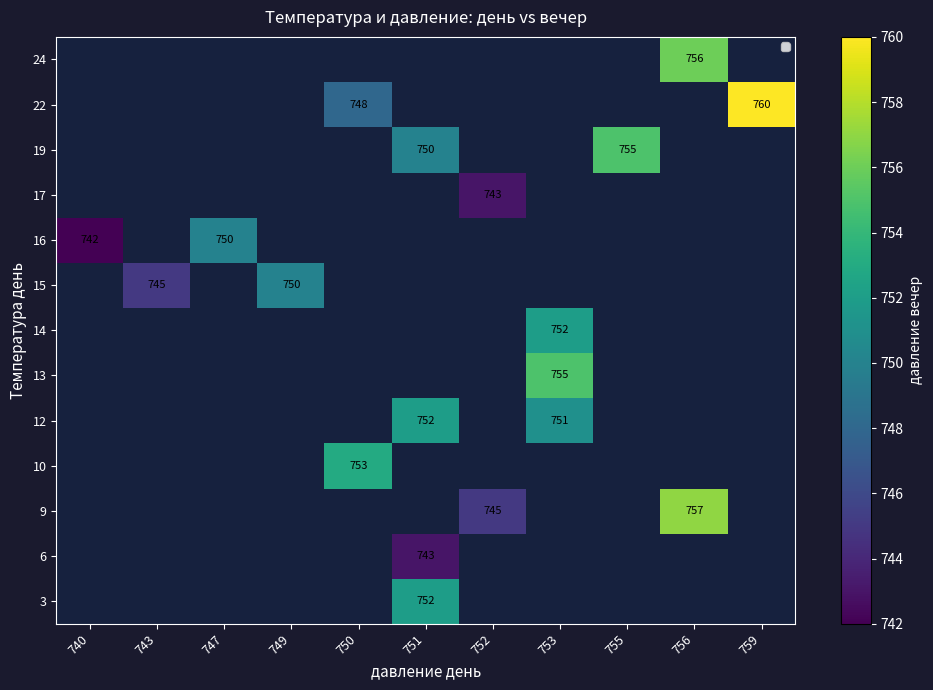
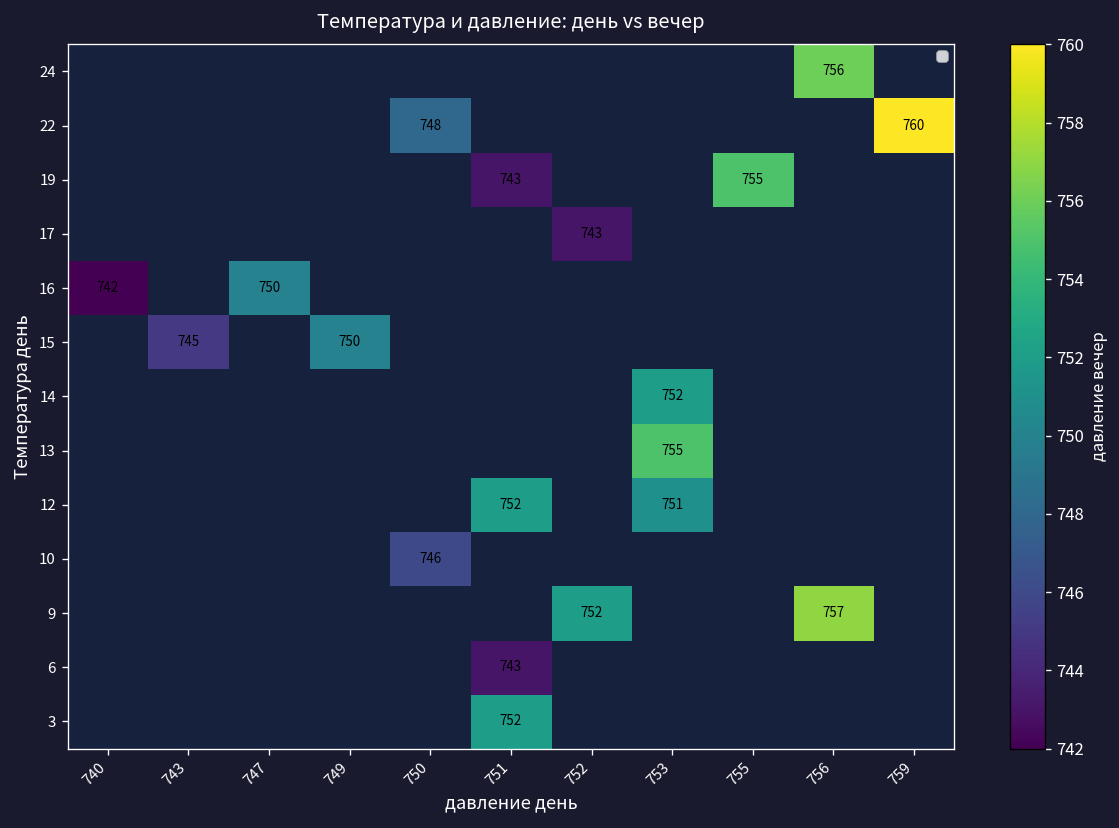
19, 751: 750 -> 743
10, 750: 753 -> 746
9, 752: 745 -> 752
